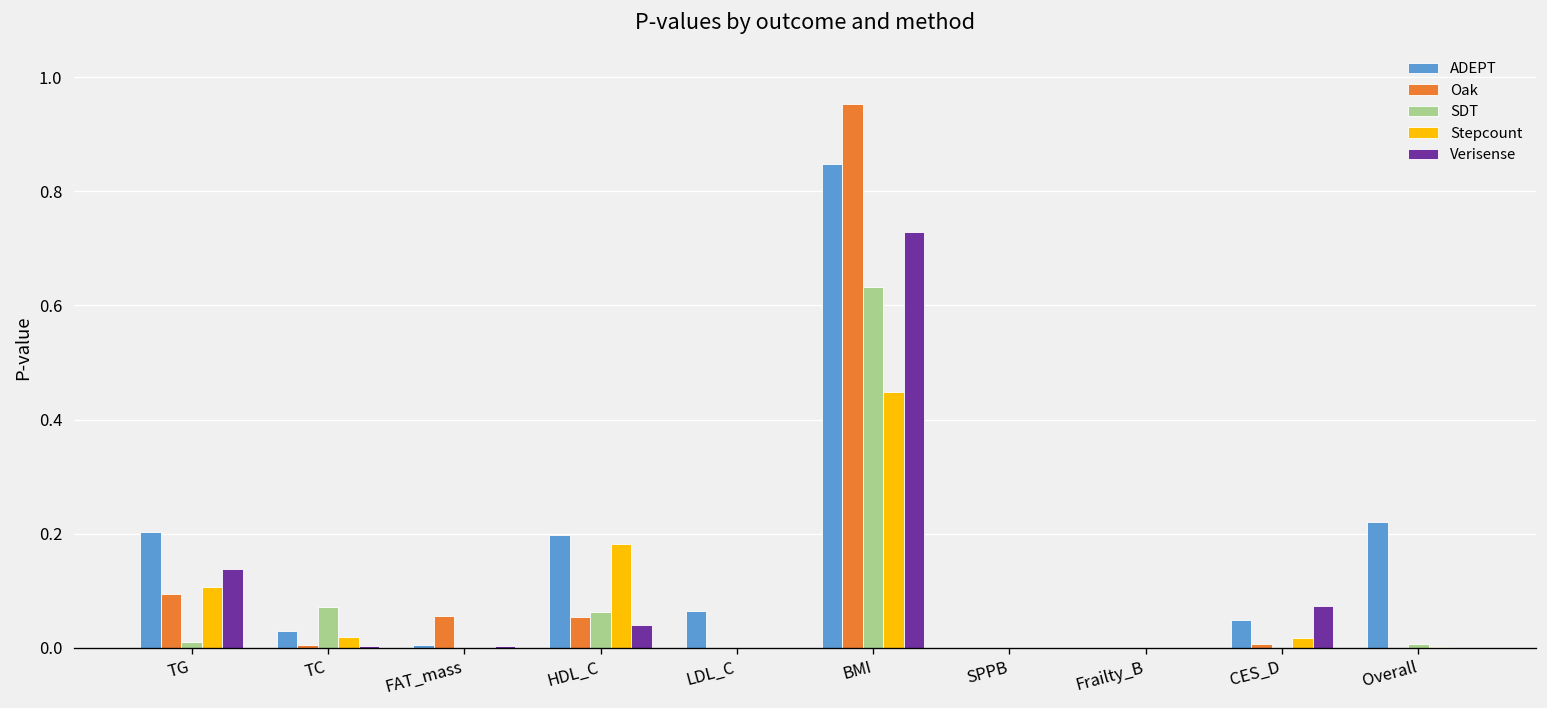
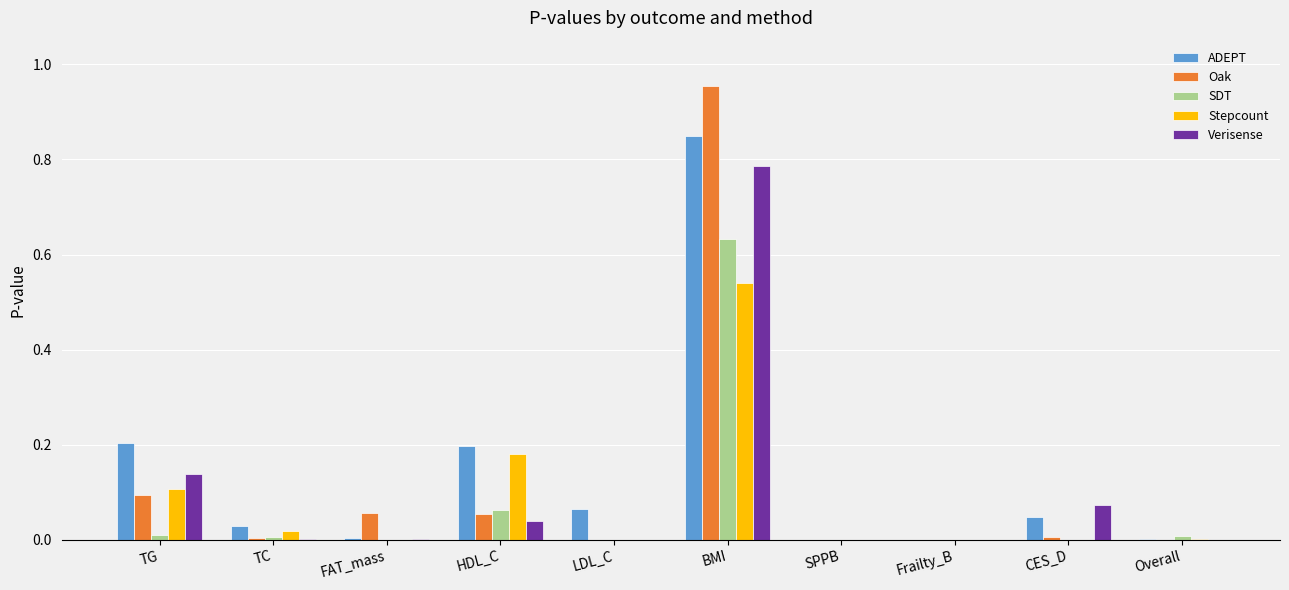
SDT, TC: 0.07 -> 0.01
Stepcount, BMI: 0.45 -> 0.54
Verisense, BMI: 0.73 -> 0.79
Stepcount, CES_D: 0.02 -> 0.00
ADEPT, Overall: 0.22 -> 0.00
